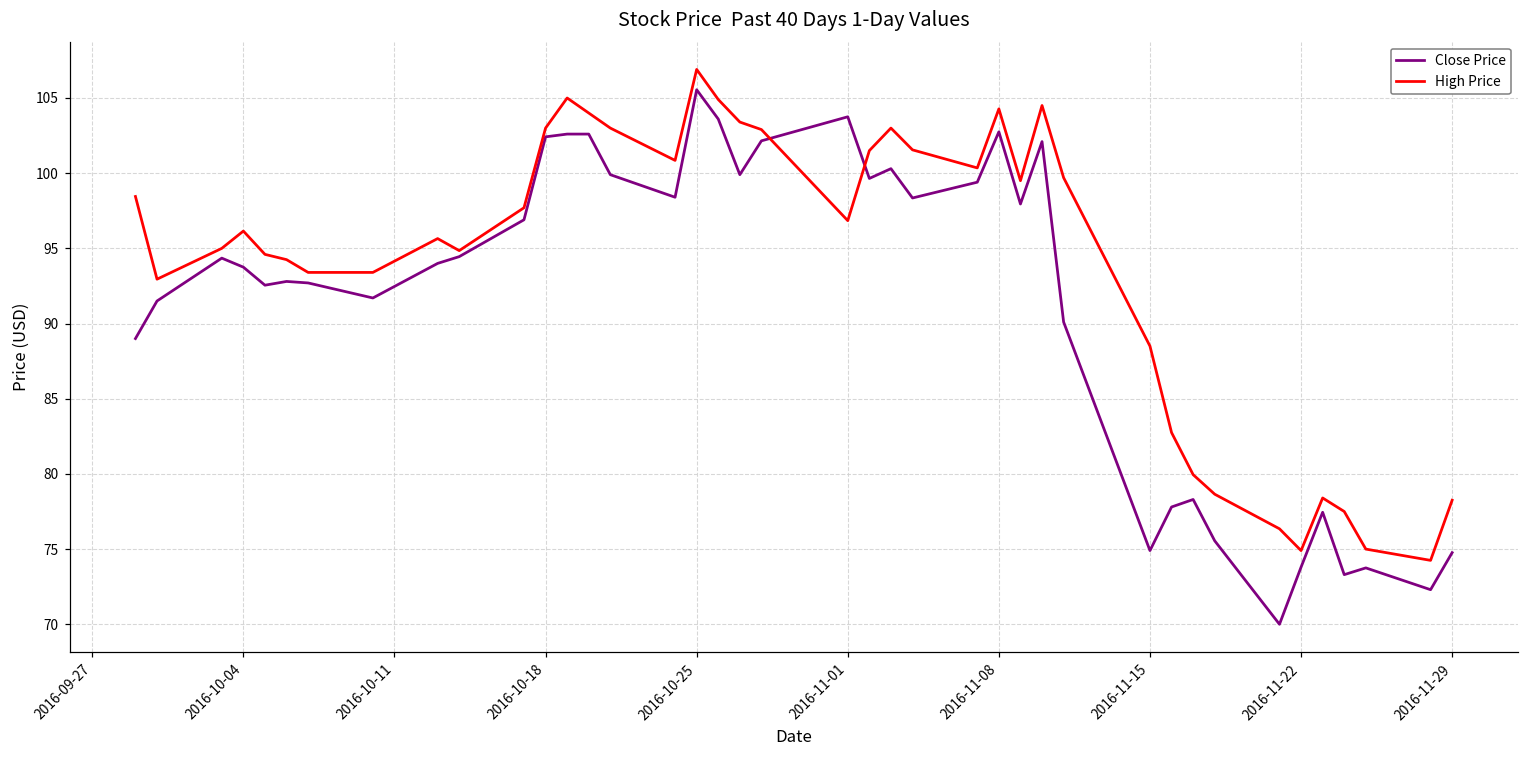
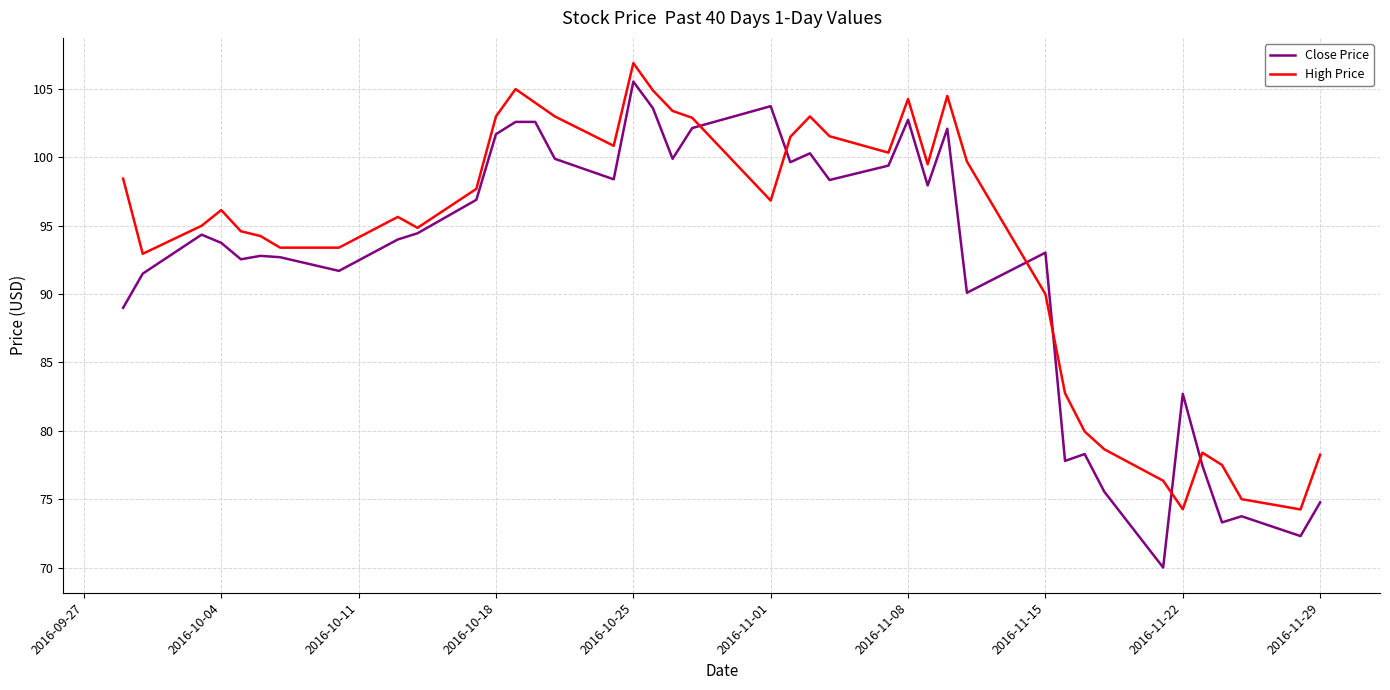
Close Price, 2016-10-18: 102.4 -> 101.7
Close Price, 2016-11-15: 74.9 -> 93.0
High Price, 2016-11-15: 88.5 -> 90.0
Close Price, 2016-11-22: 73.8 -> 82.7
High Price, 2016-11-22: 74.9 -> 74.3
